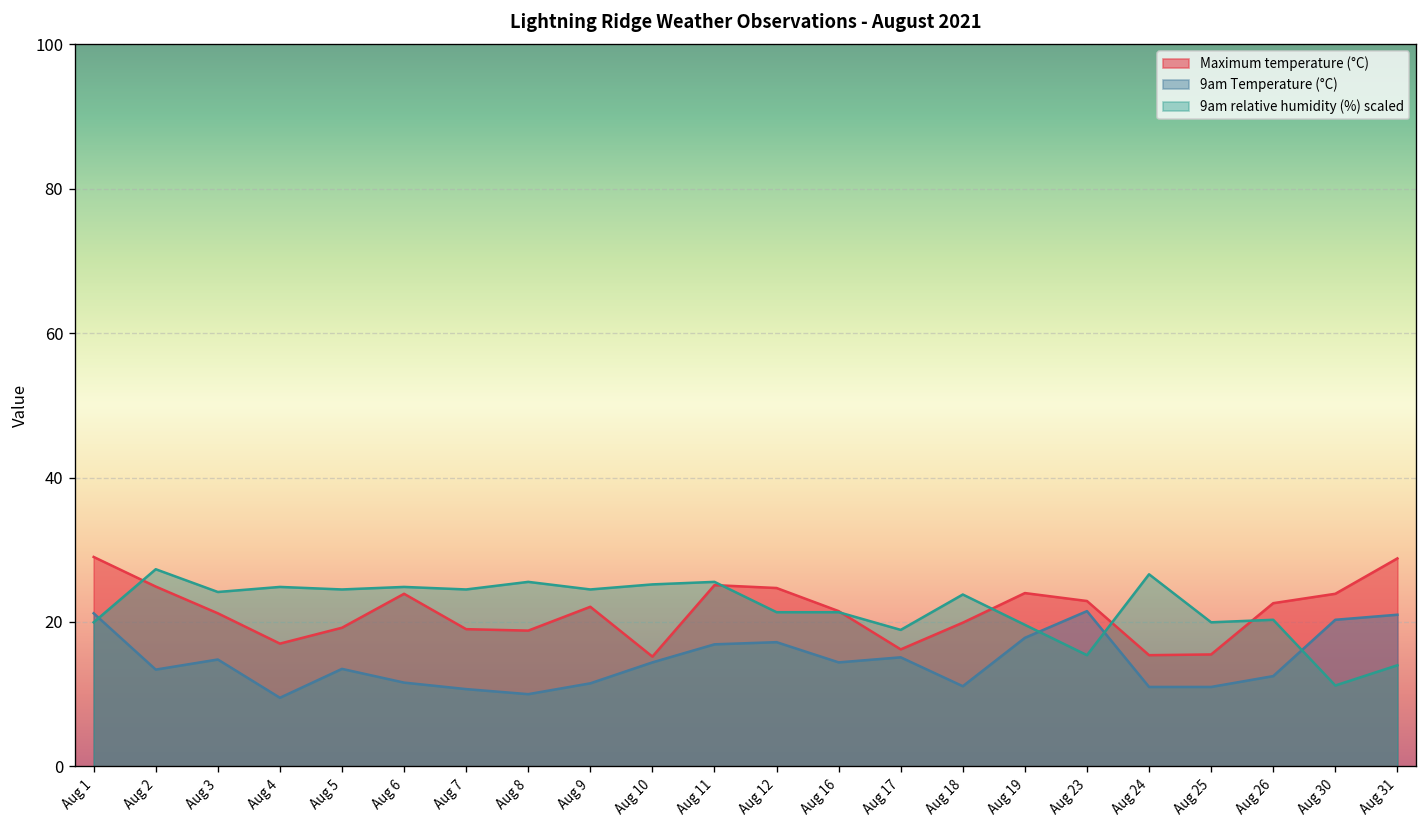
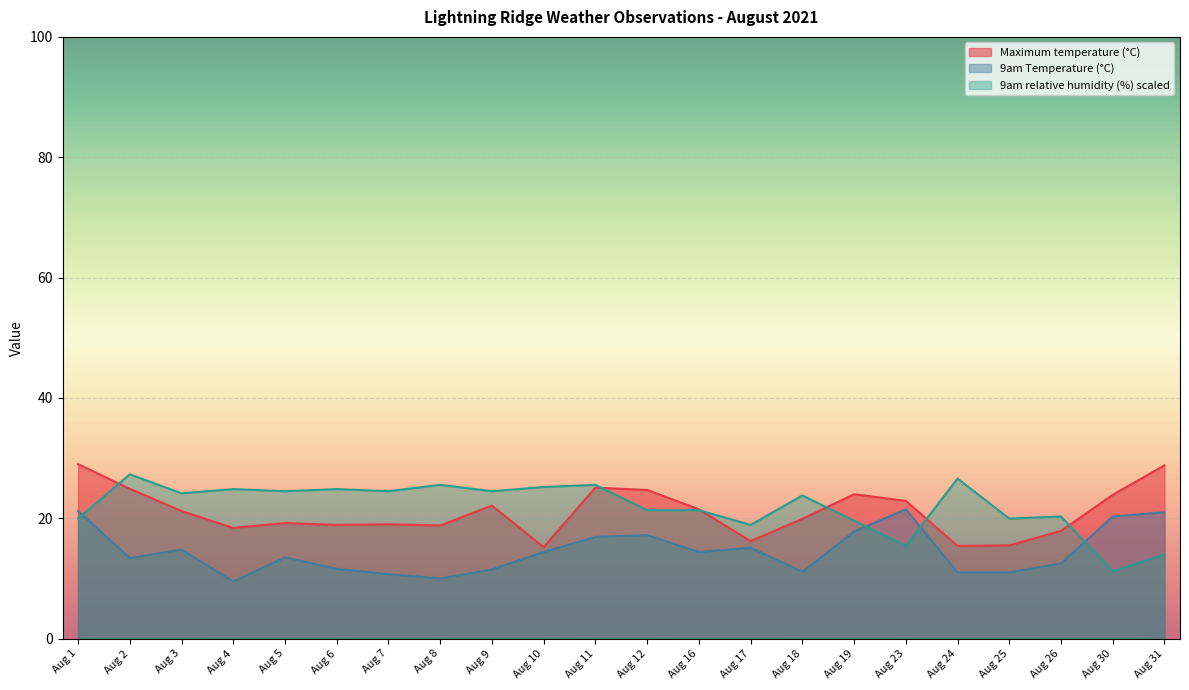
Maximum temperature (°C), Aug 4: 17 -> 18
Maximum temperature (°C), Aug 6: 24 -> 19
Maximum temperature (°C), Aug 26: 23 -> 18
